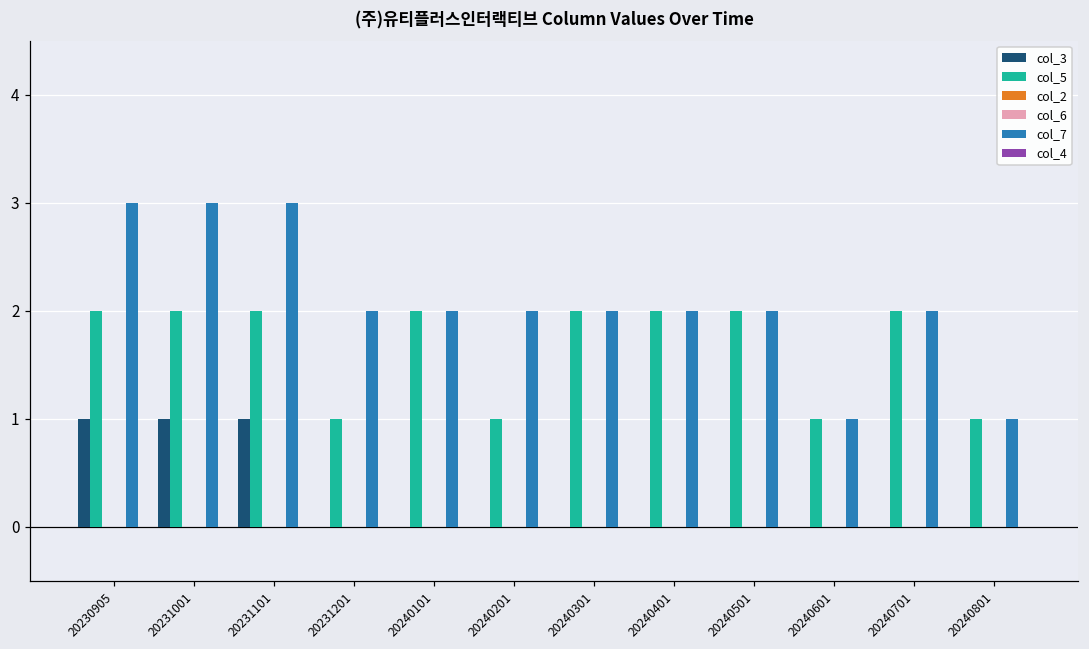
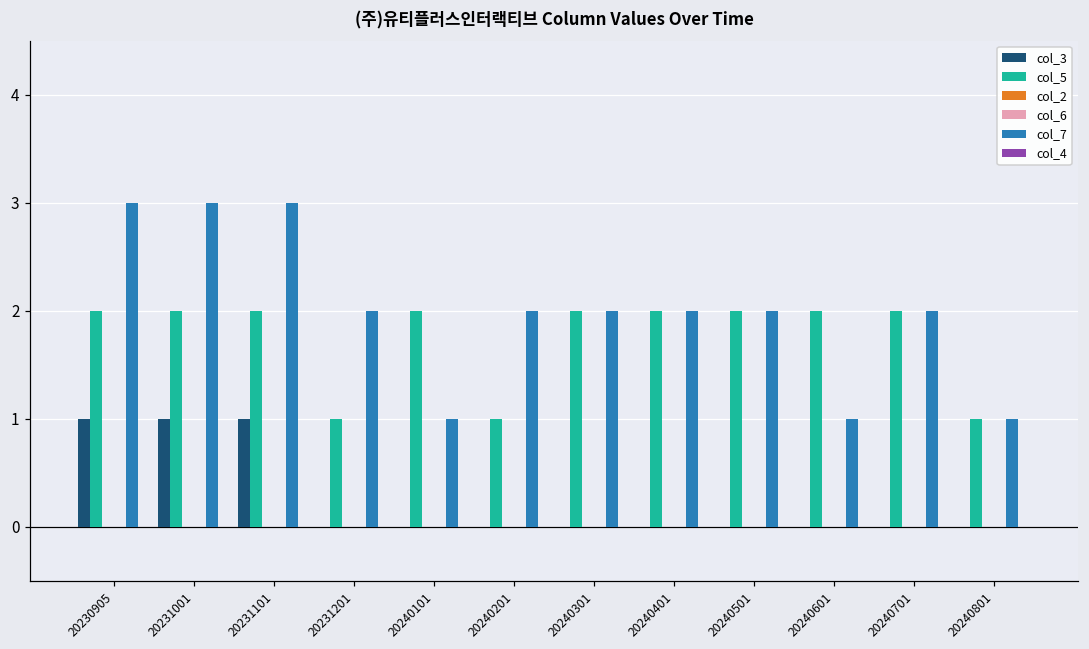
col_7, 20240101: 2 -> 1
col_5, 20240601: 1 -> 2
